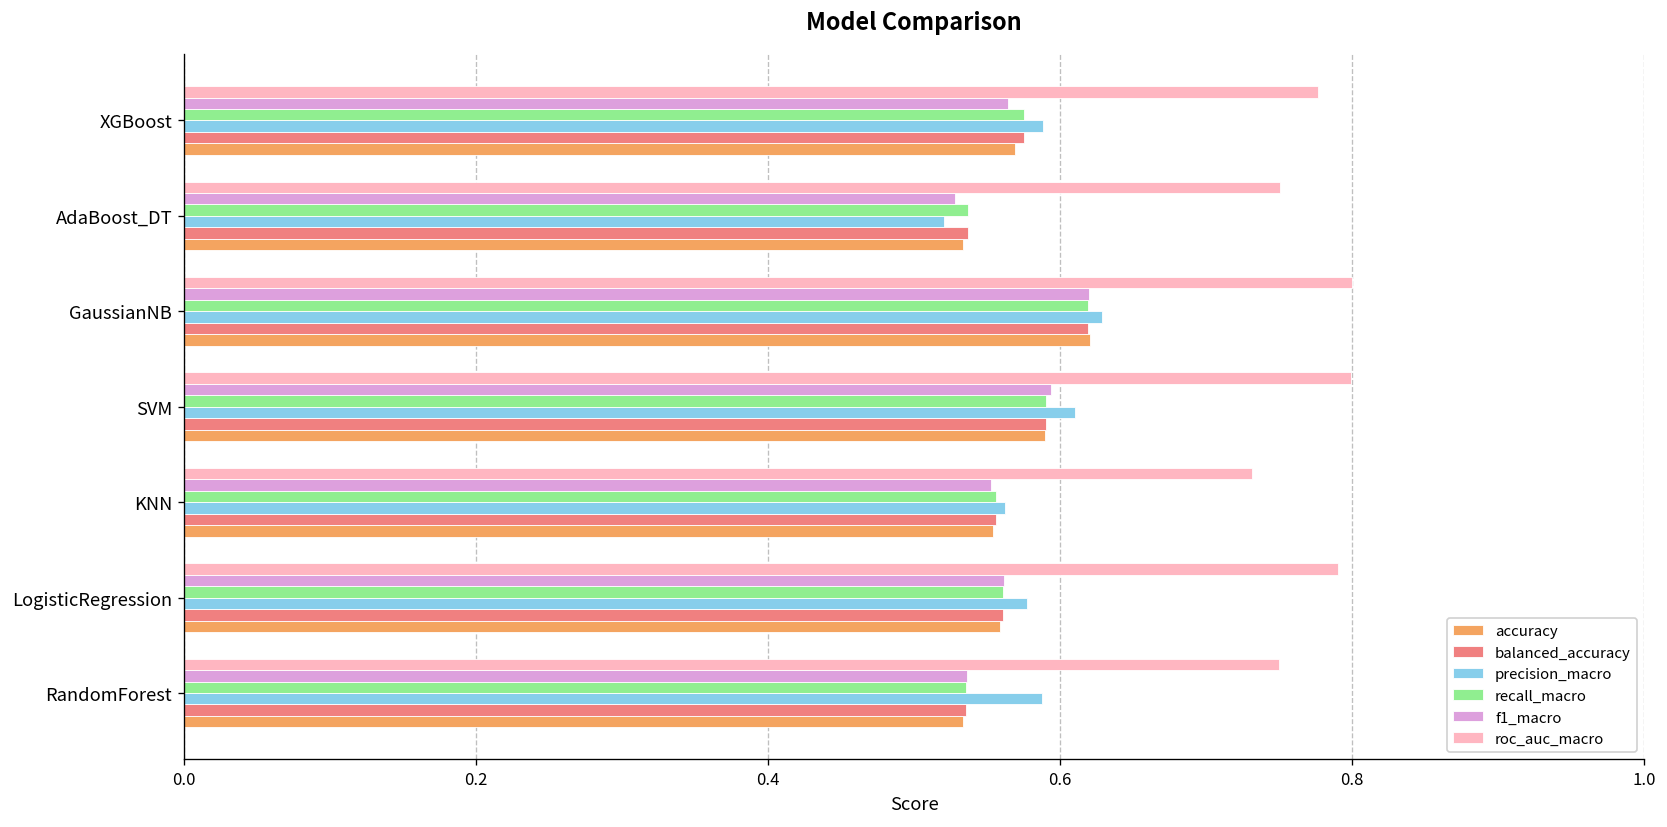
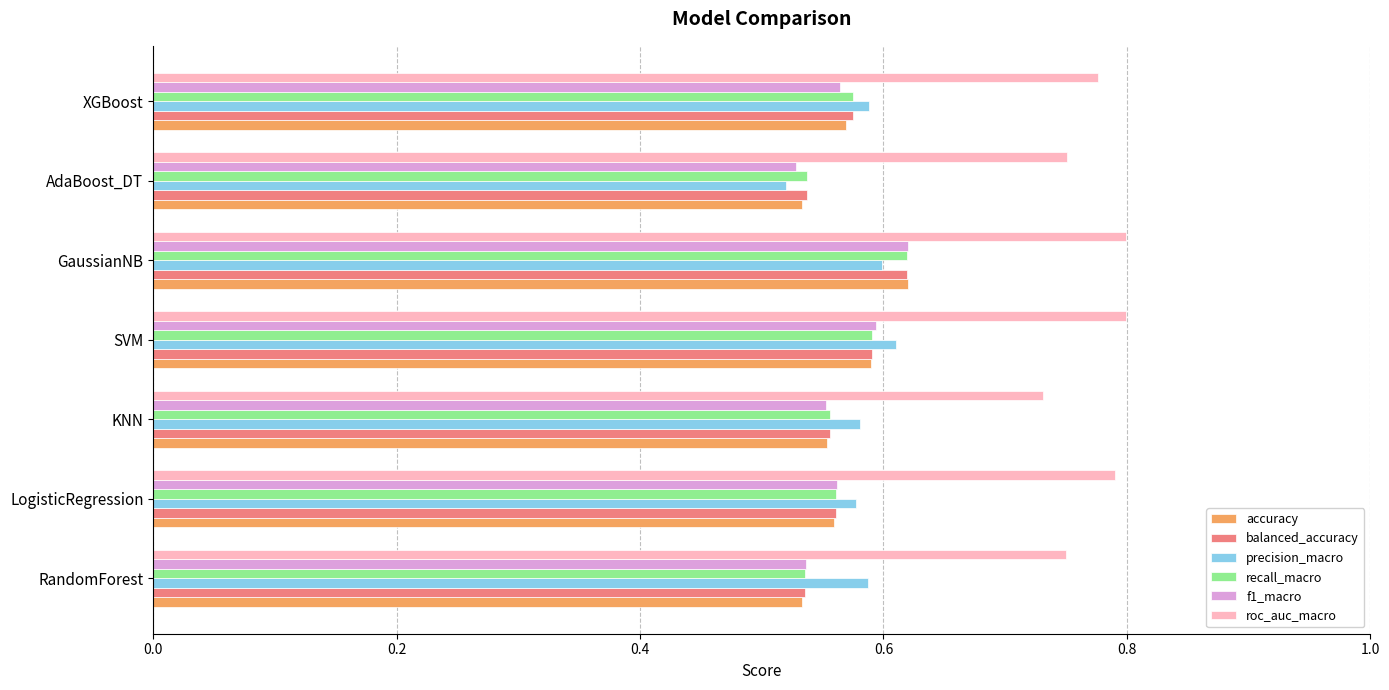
precision_macro, GaussianNB: 0.629 -> 0.599
precision_macro, KNN: 0.562 -> 0.581
